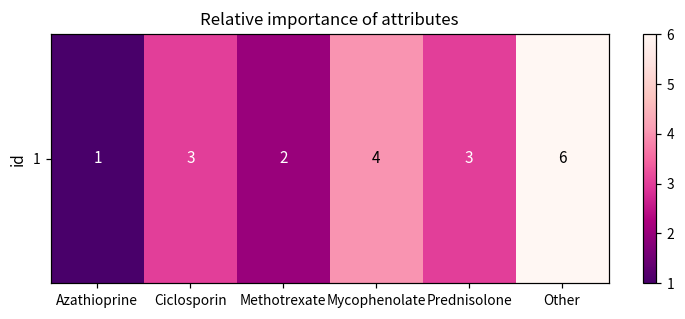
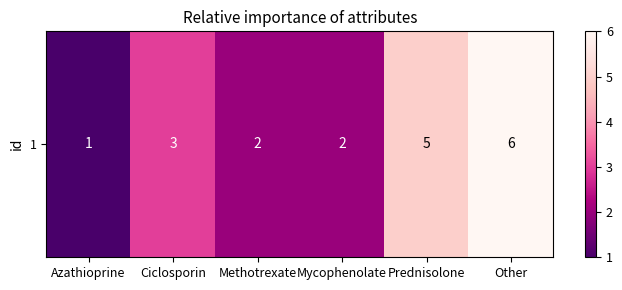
1, Mycophenolate: 4 -> 2
1, Prednisolone: 3 -> 5
